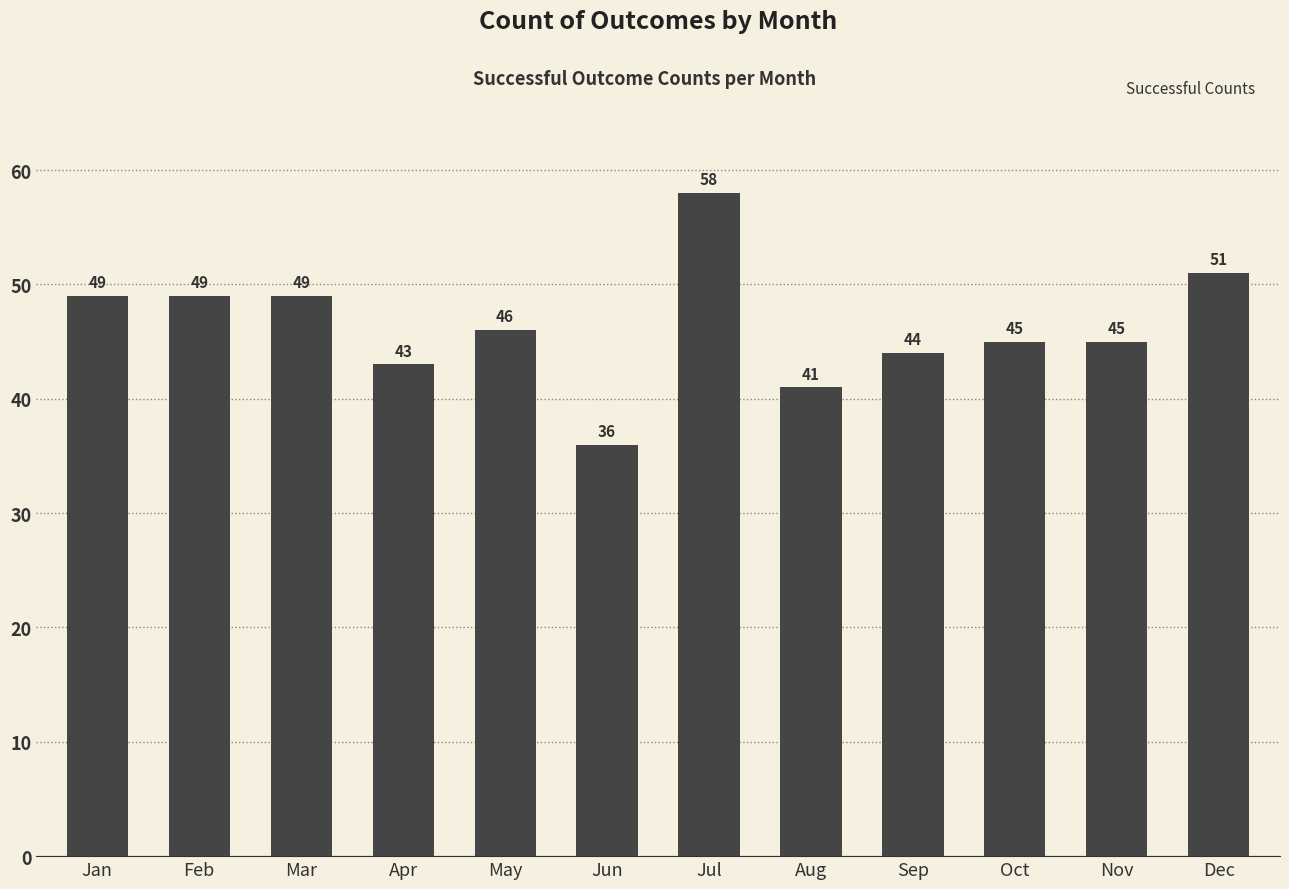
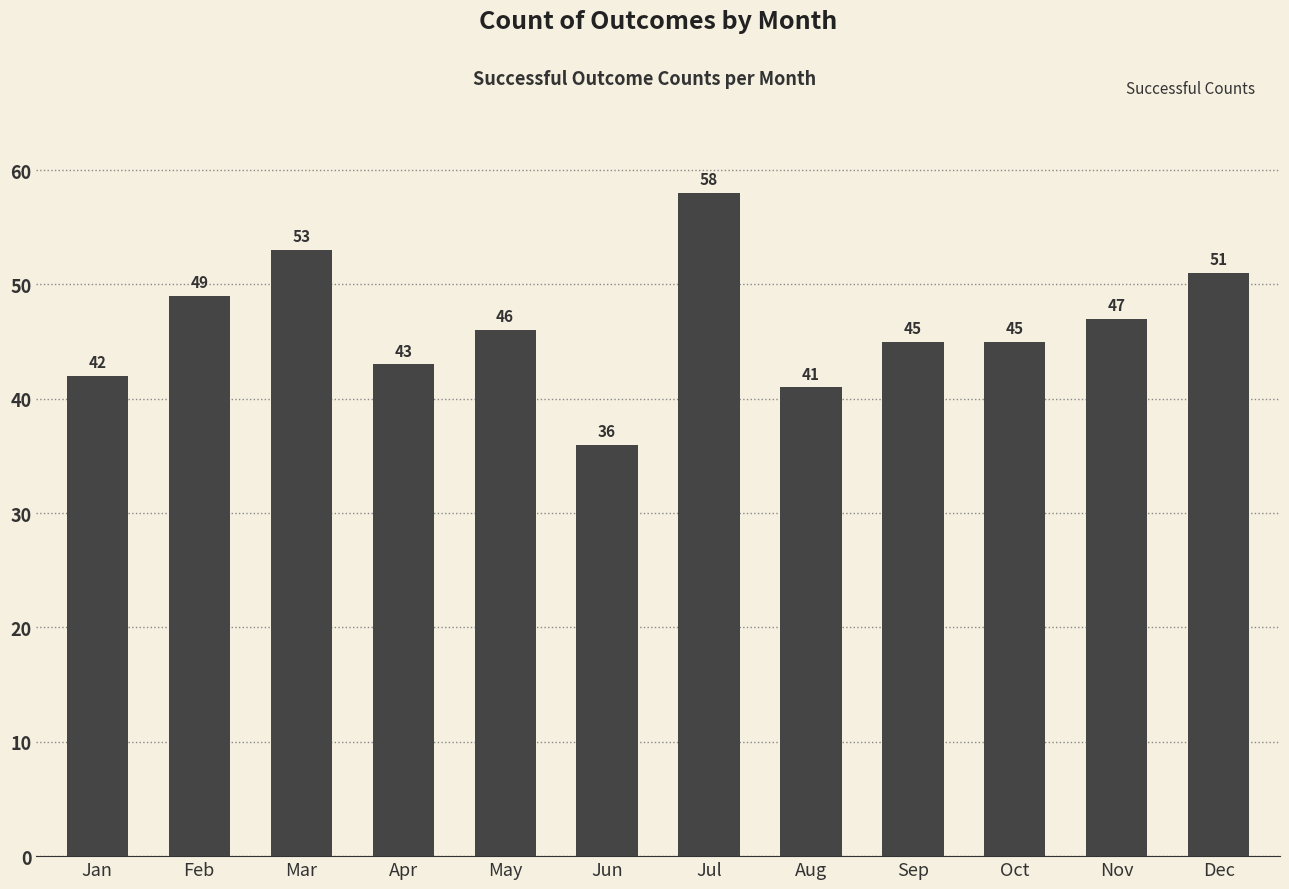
Jan: 49 -> 42
Mar: 49 -> 53
Sep: 44 -> 45
Nov: 45 -> 47
